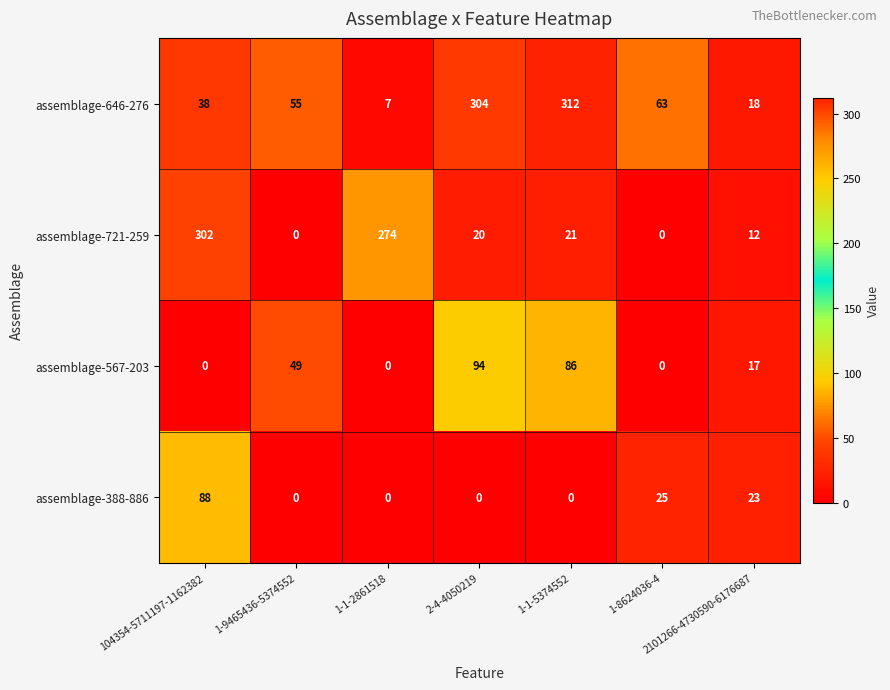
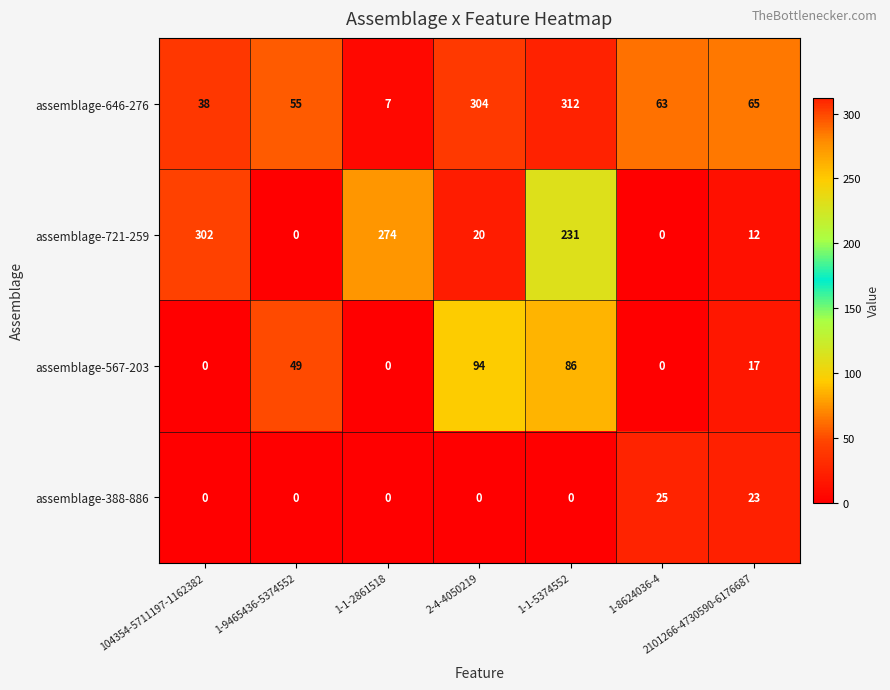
assemblage-646-276, 2101266-4730590-6176687: 18 -> 65
assemblage-721-259, 1-1-5374552: 21 -> 231
assemblage-388-886, 104354-5711197-1162382: 88 -> 0
